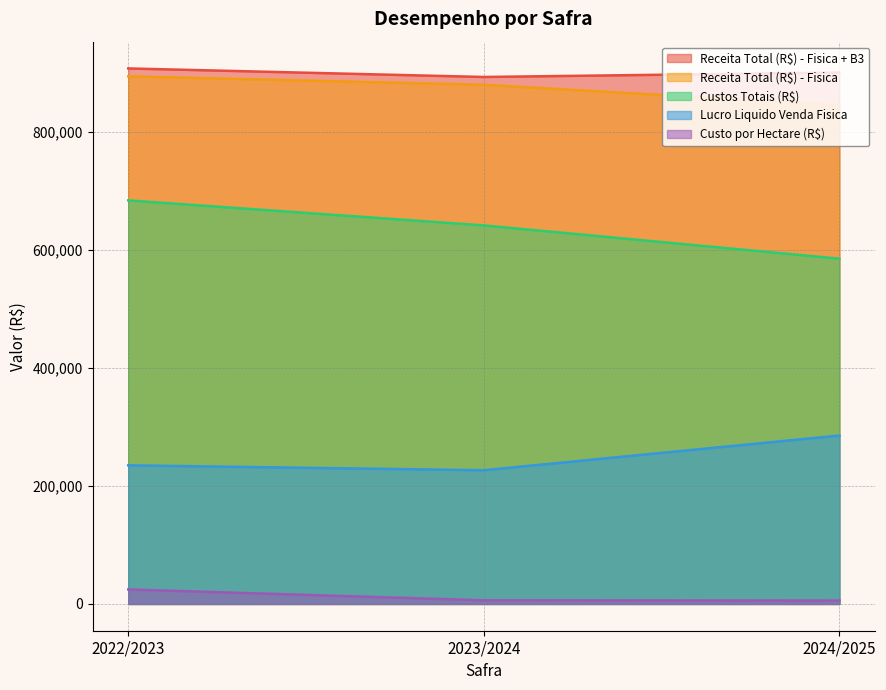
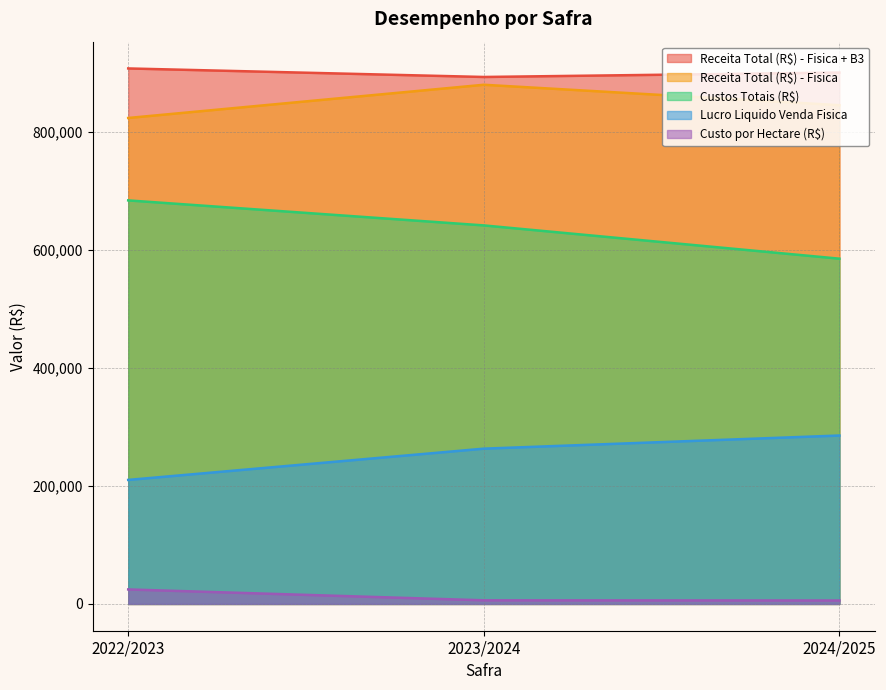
Receita Total (R$) - Fisica, 2022/2023: 890,000 -> 820,000
Lucro Liquido Venda Fisica, 2022/2023: 240,000 -> 210,000
Lucro Liquido Venda Fisica, 2023/2024: 230,000 -> 260,000
